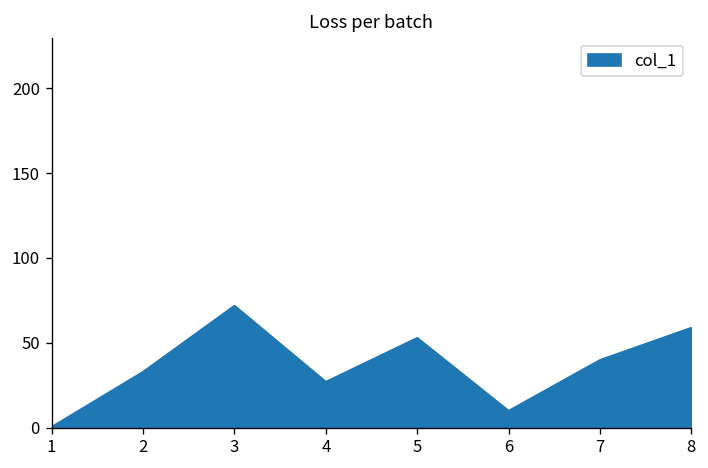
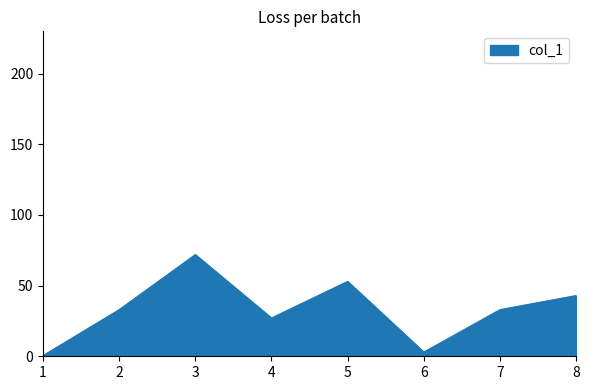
6: 10 -> 3
7: 40 -> 33
8: 59 -> 43
